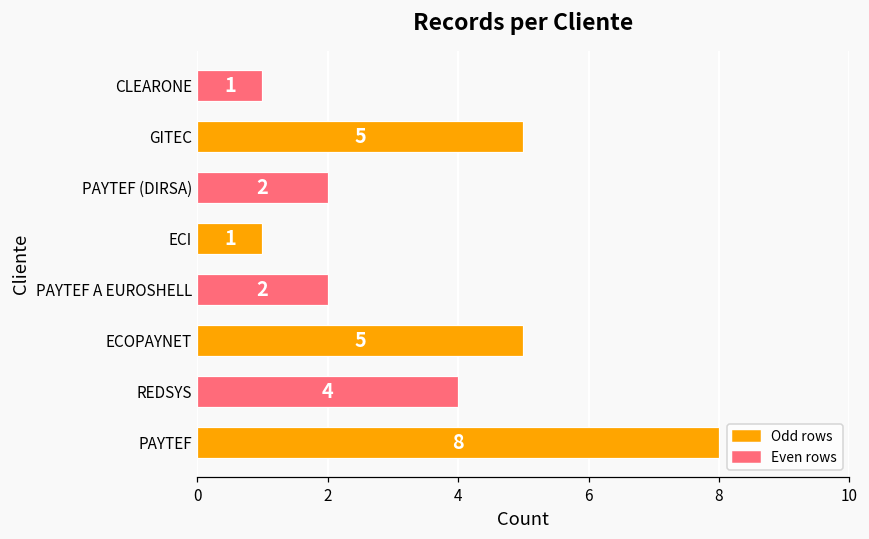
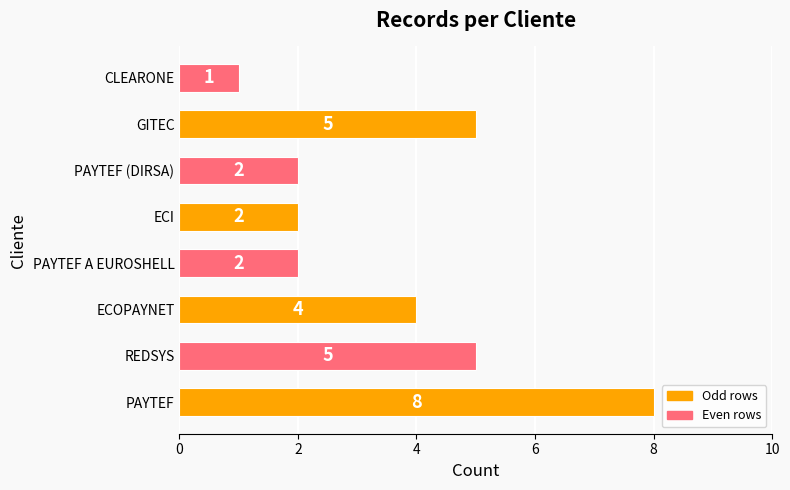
ECI: 1 -> 2
ECOPAYNET: 5 -> 4
REDSYS: 4 -> 5
